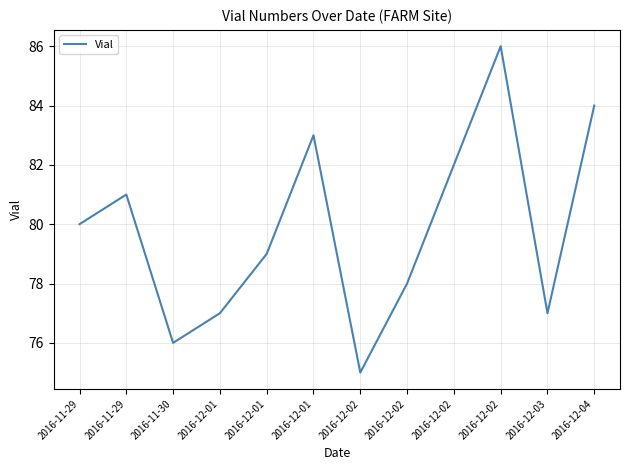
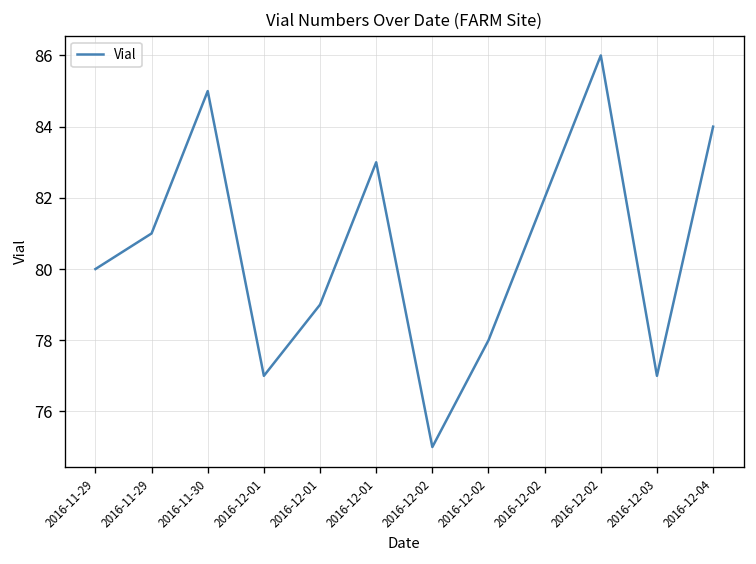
2016-11-30: 76 -> 85
